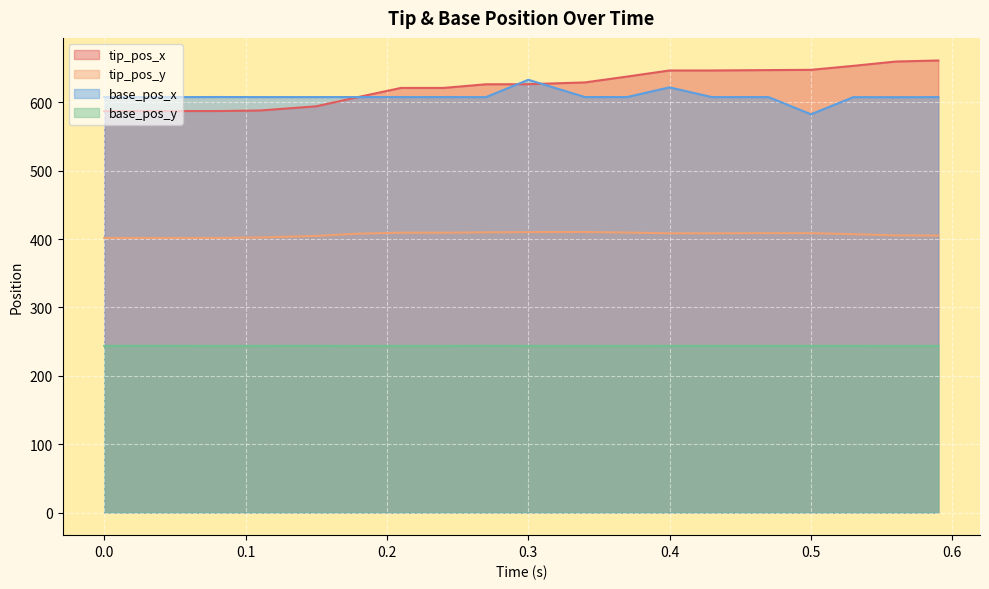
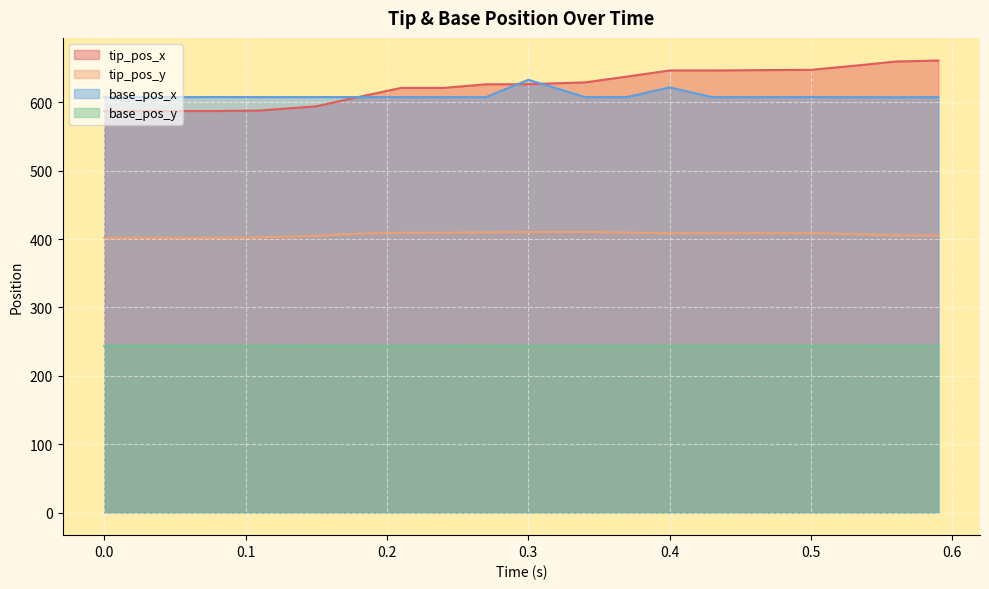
base_pos_x, 0.5: 580 -> 610
